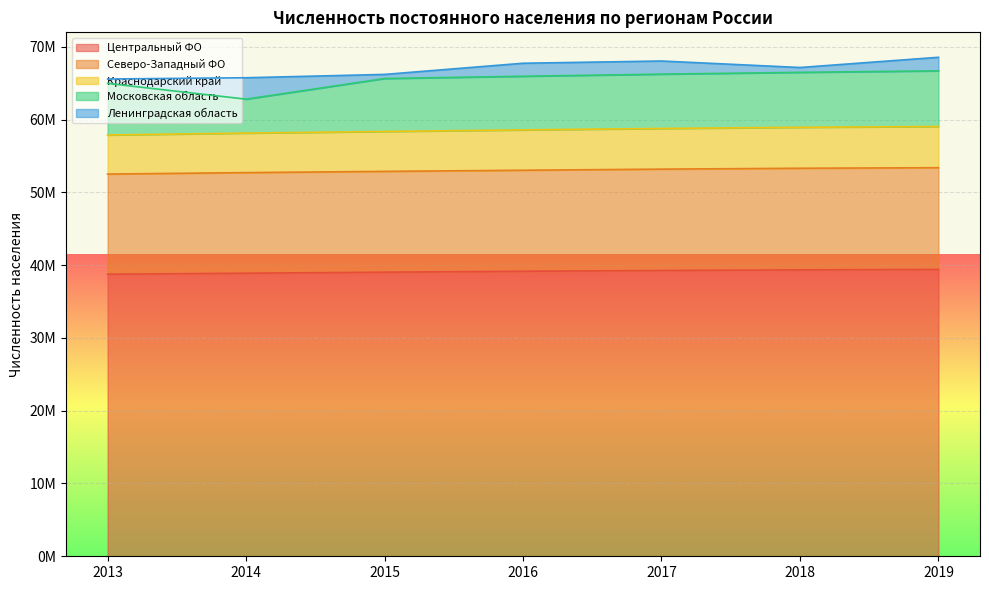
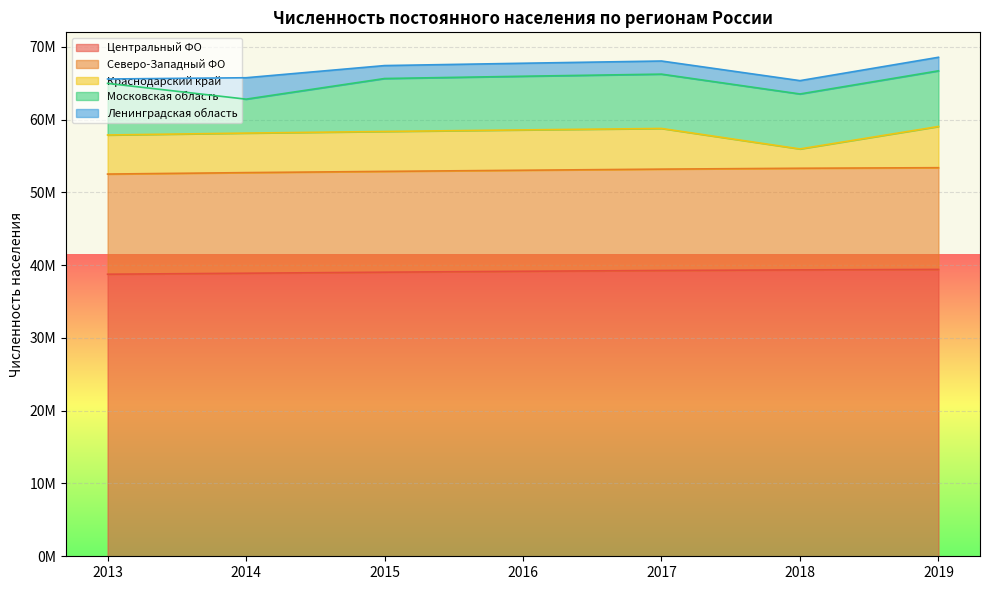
Ленинградская область, 2015: 1000000 -> 2000000
Краснодарский край, 2018: 6000000 -> 3000000
Ленинградская область, 2018: 1000000 -> 2000000
